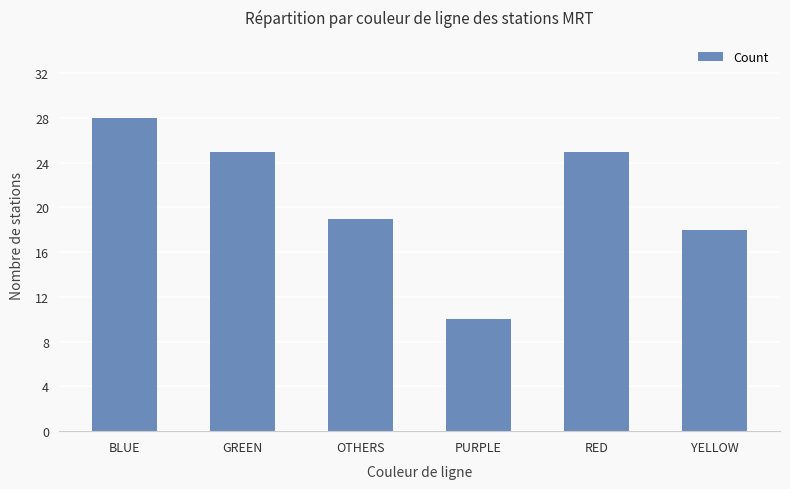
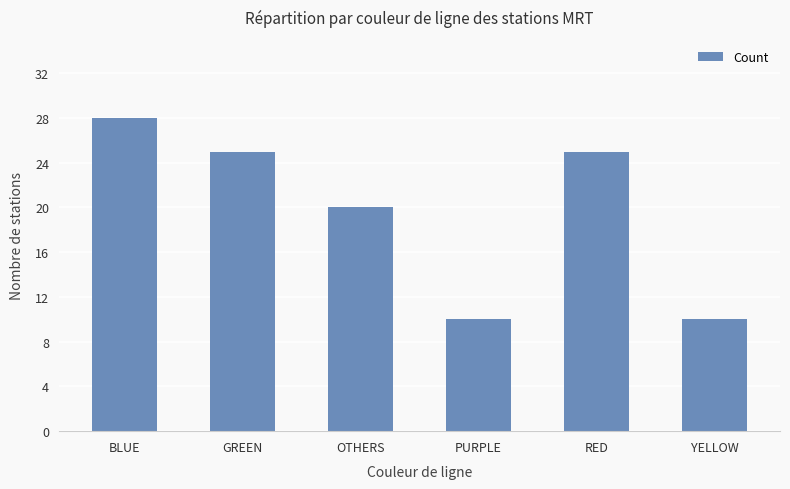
OTHERS: 19 -> 20
YELLOW: 18 -> 10
